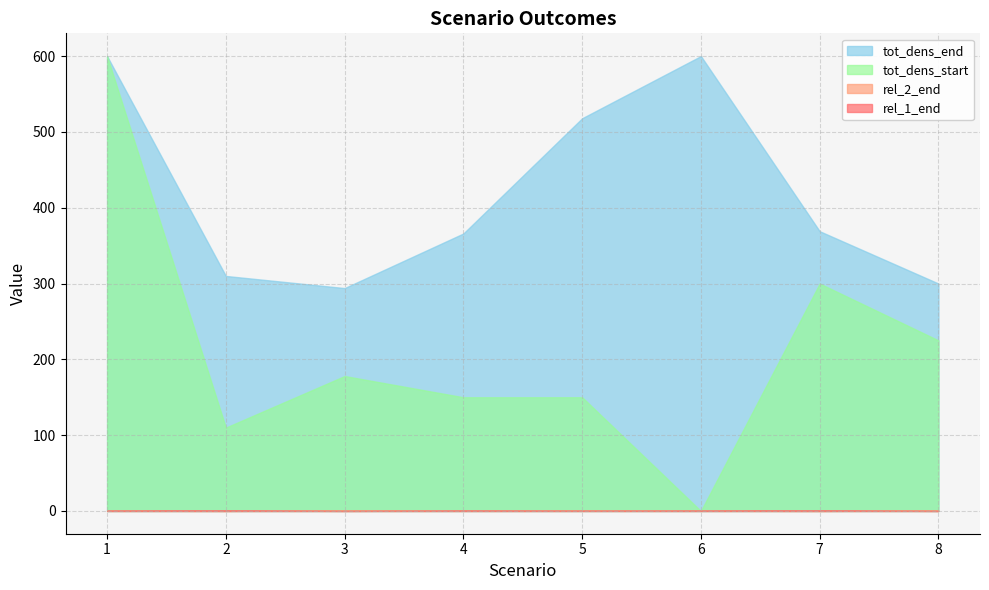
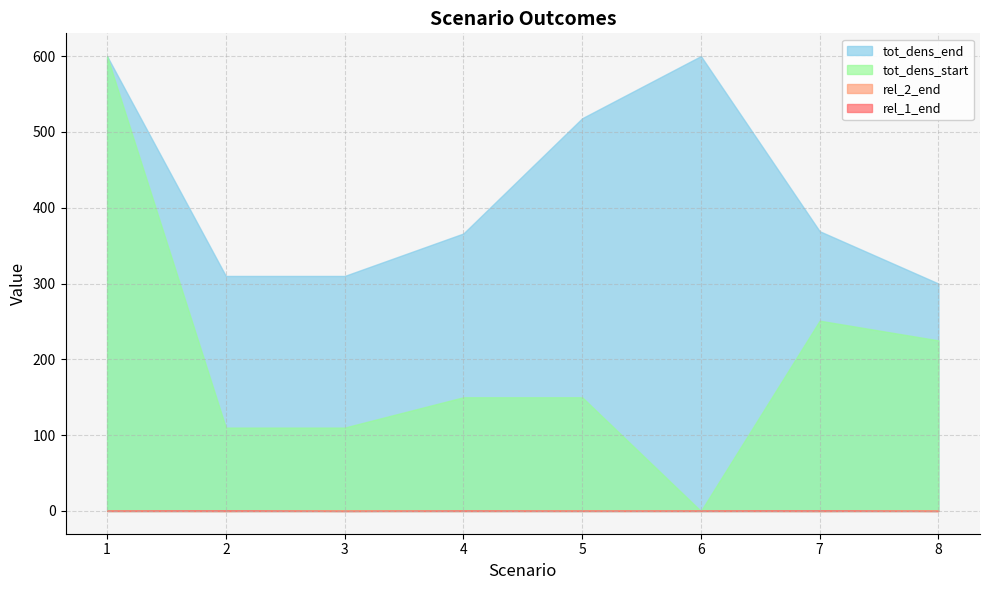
tot_dens_end, 3: 290 -> 310
tot_dens_start, 3: 180 -> 110
tot_dens_start, 7: 300 -> 250
